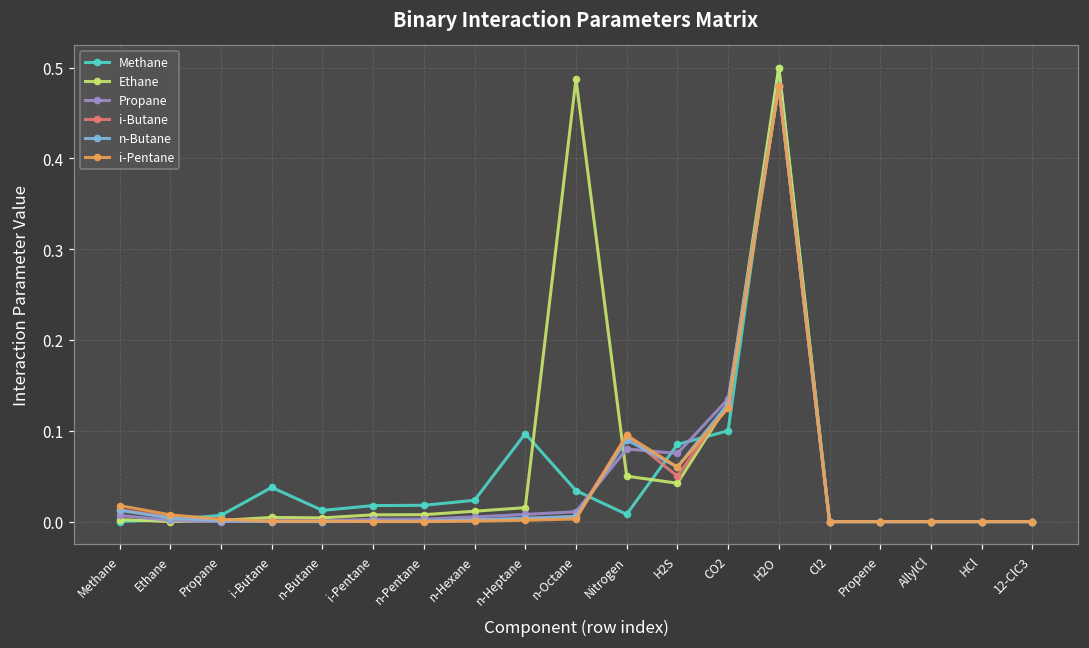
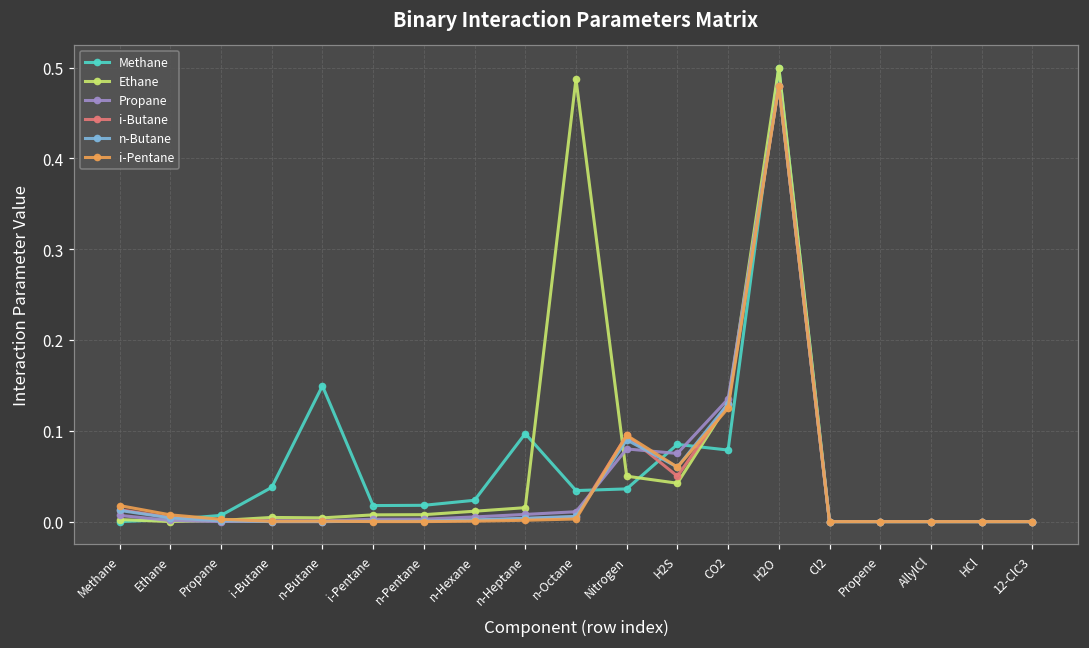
Methane, n-Butane: 0.01 -> 0.15
Methane, Nitrogen: 0.01 -> 0.04
Methane, CO2: 0.10 -> 0.08
